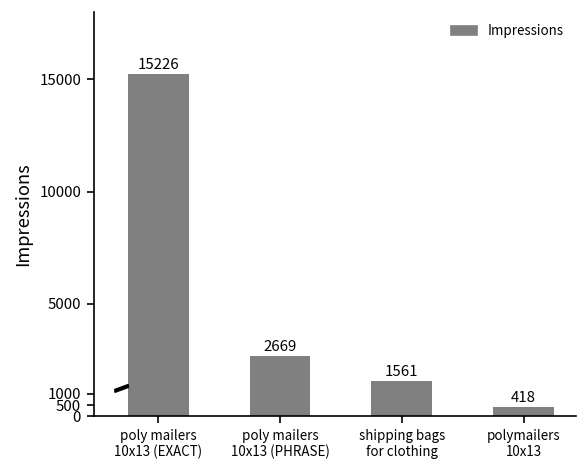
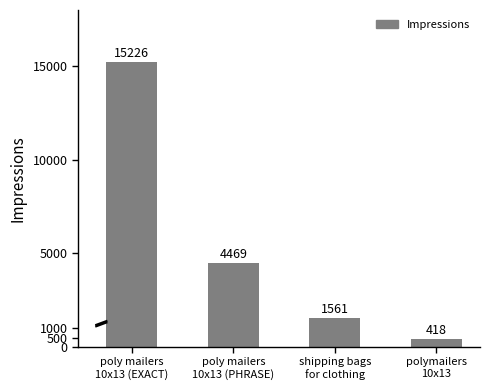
Impressions, poly mailers 10x13 (PHRASE): 2669 -> 4469
